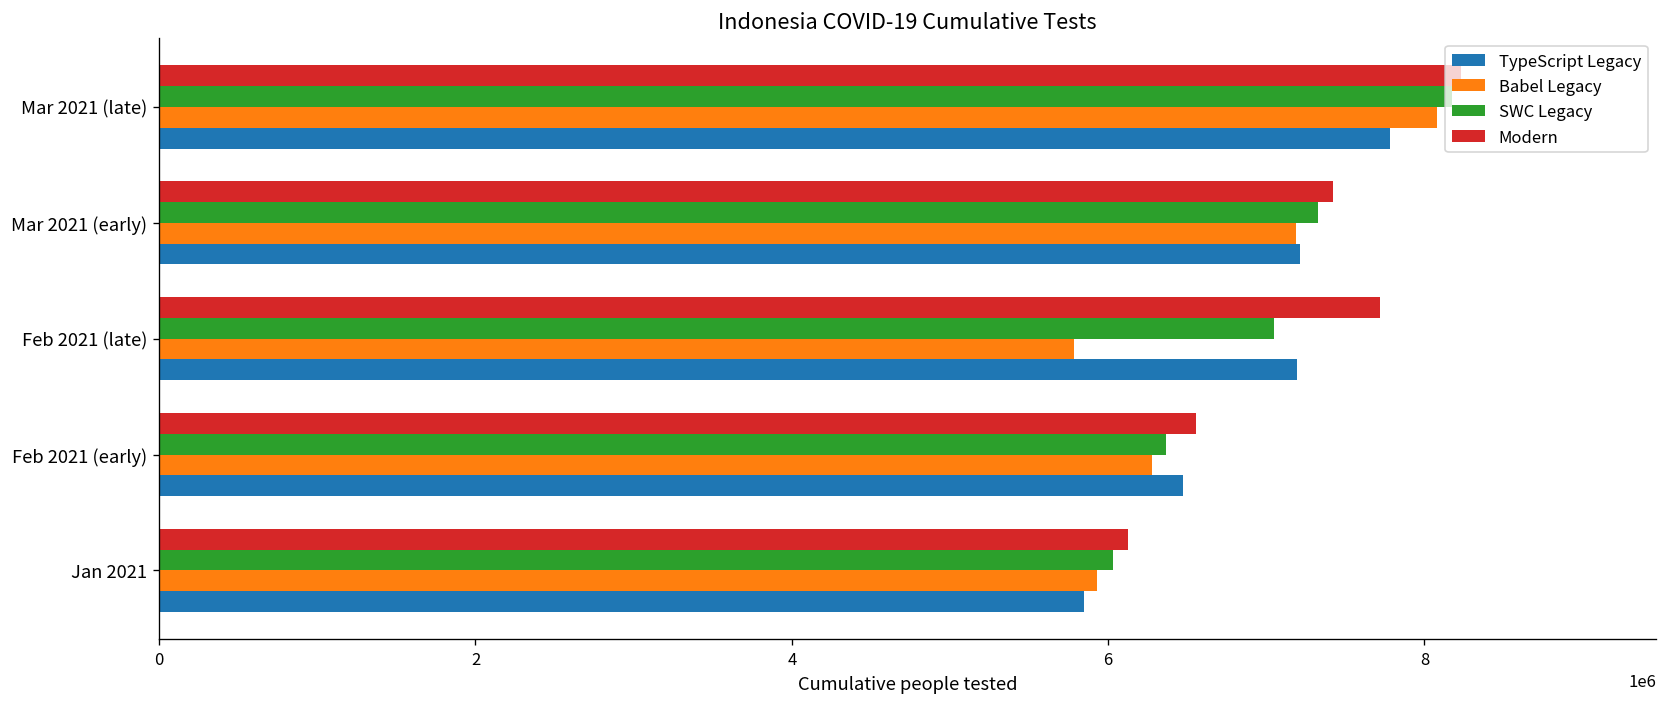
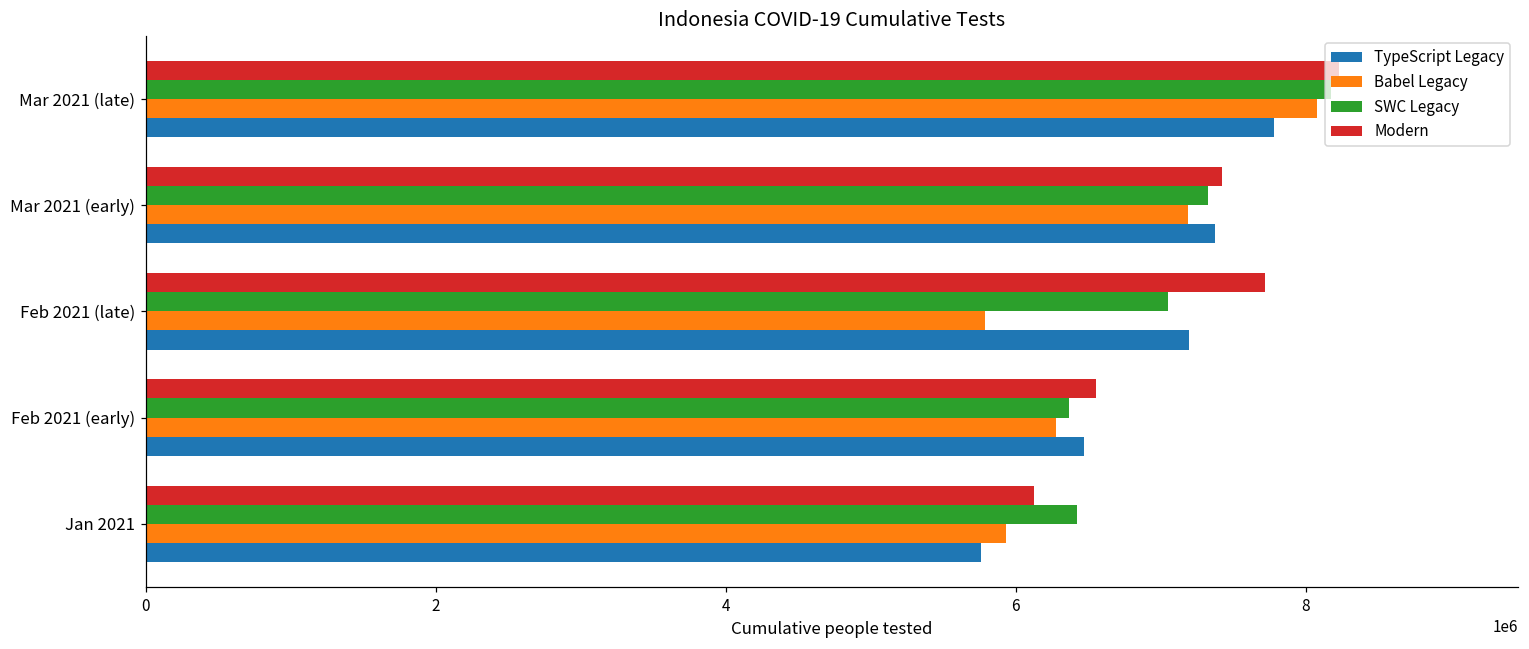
TypeScript Legacy, Mar 2021 (early): 7210000 -> 7380000
SWC Legacy, Jan 2021: 6030000 -> 6420000
TypeScript Legacy, Jan 2021: 5850000 -> 5760000
